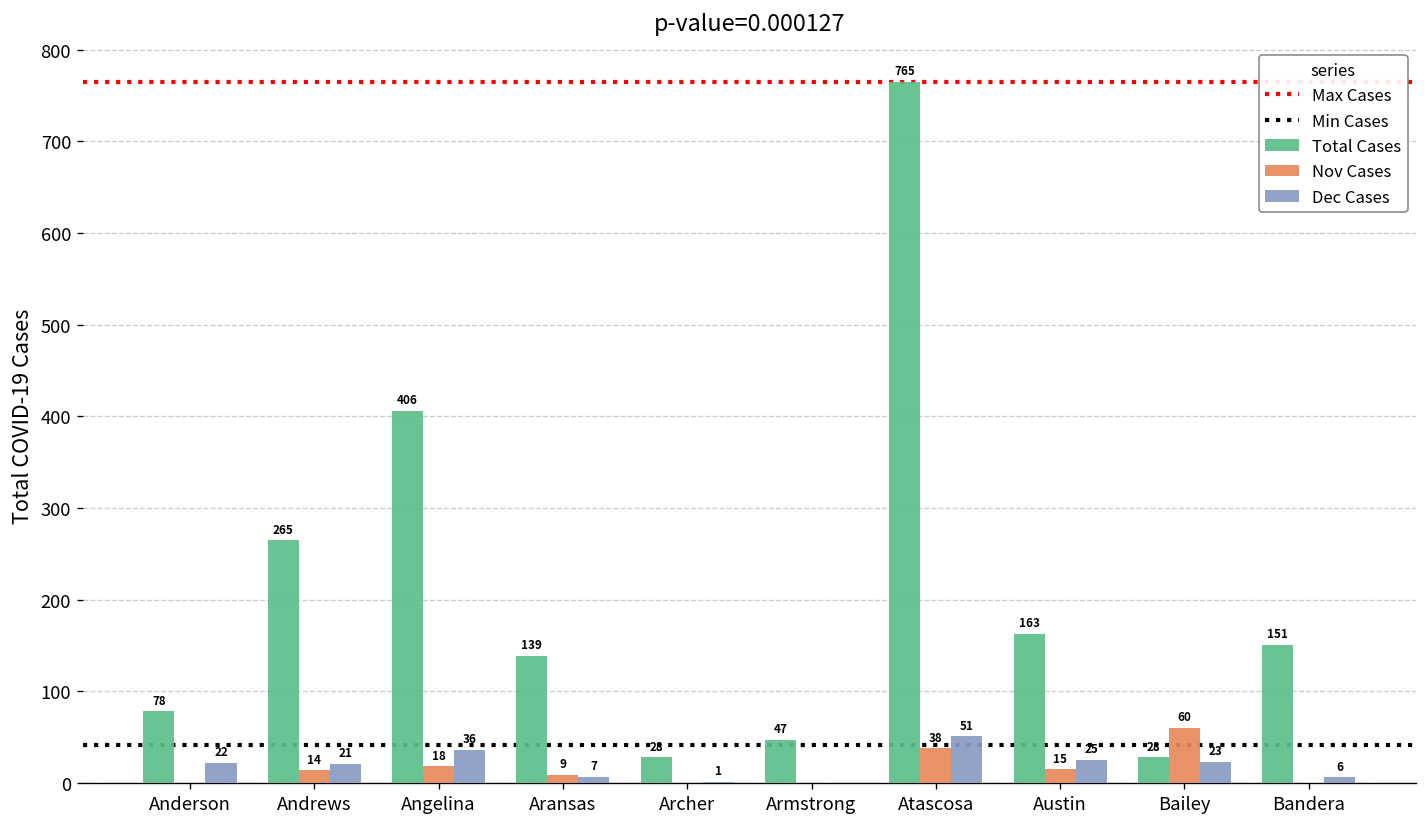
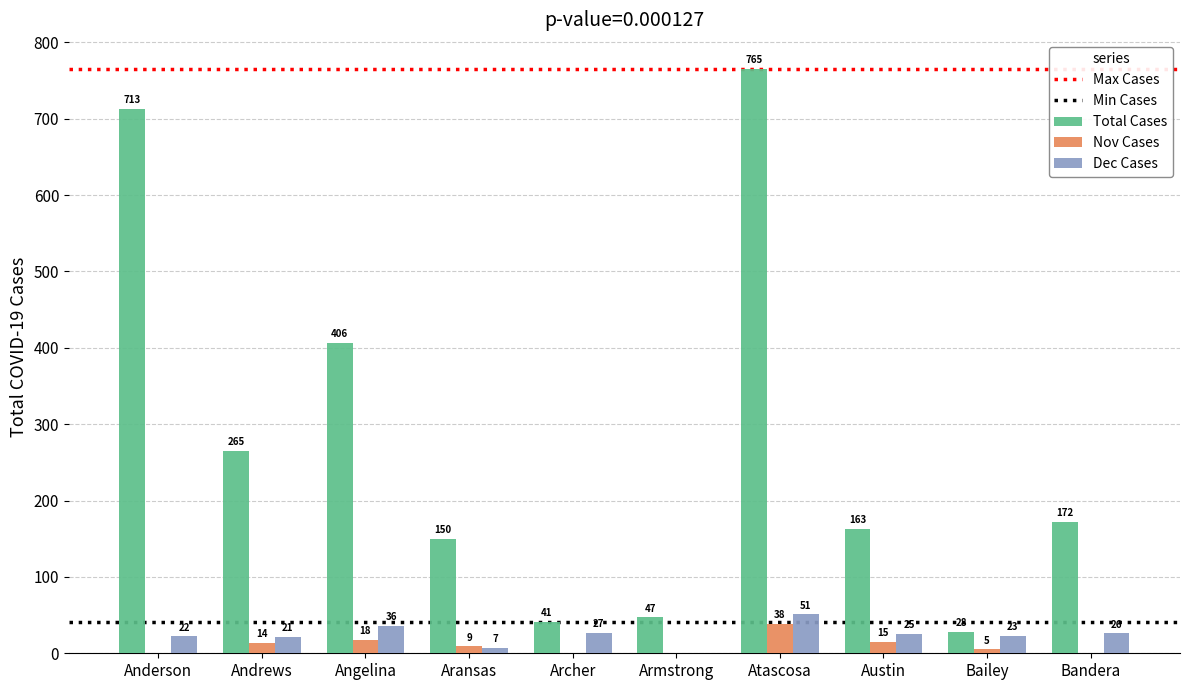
Total Cases, Anderson: 78 -> 713
Total Cases, Aransas: 139 -> 150
Total Cases, Archer: 28 -> 41
Dec Cases, Archer: 1 -> 27
Nov Cases, Bailey: 60 -> 5
Total Cases, Bandera: 151 -> 172
Dec Cases, Bandera: 6 -> 26
